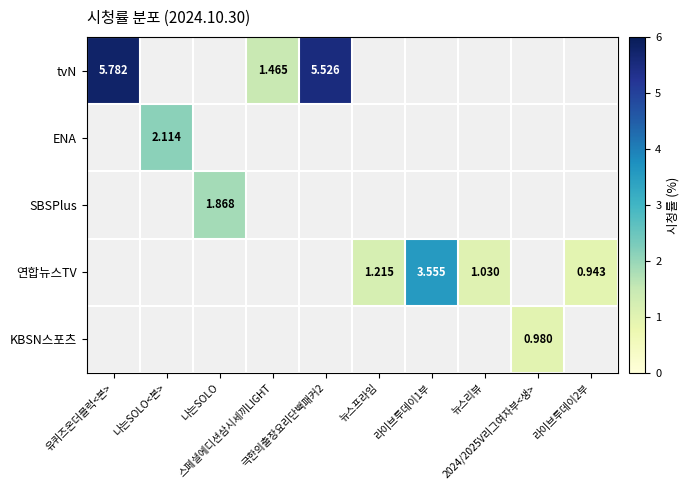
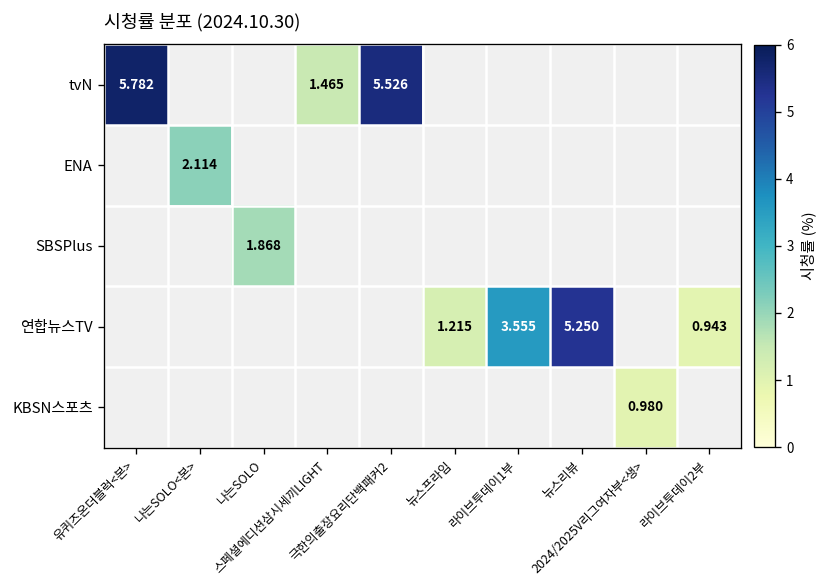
연합뉴스TV, 뉴스리뷰: 1.030 -> 5.250
